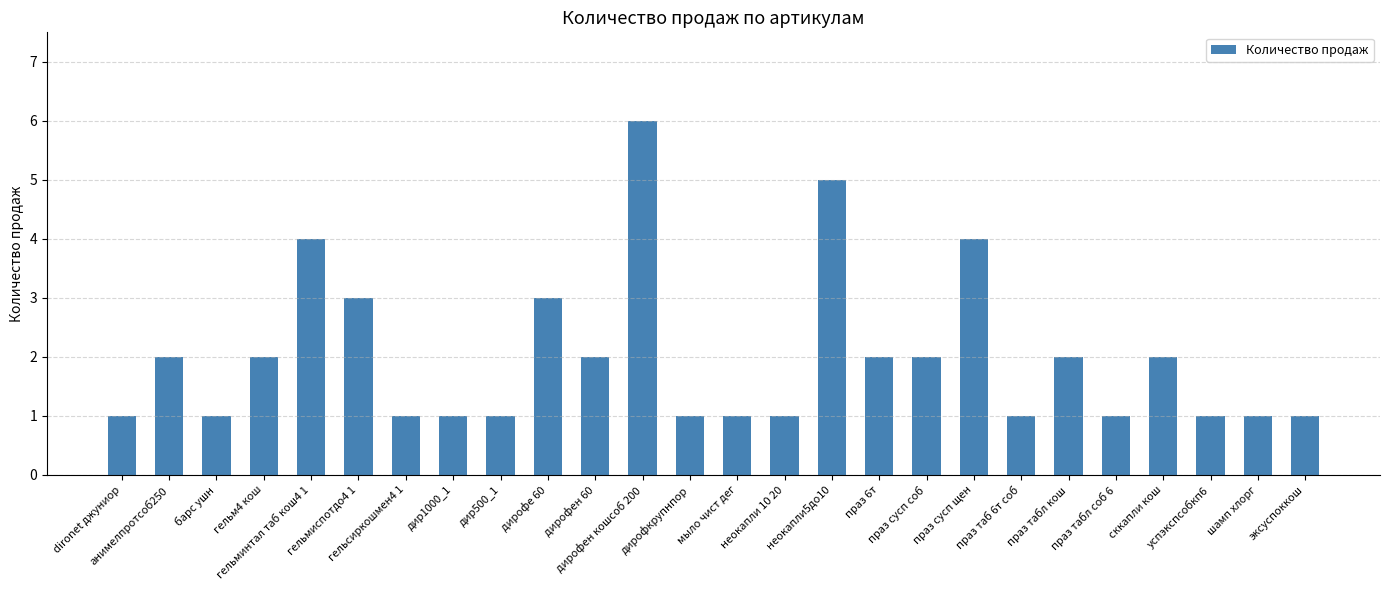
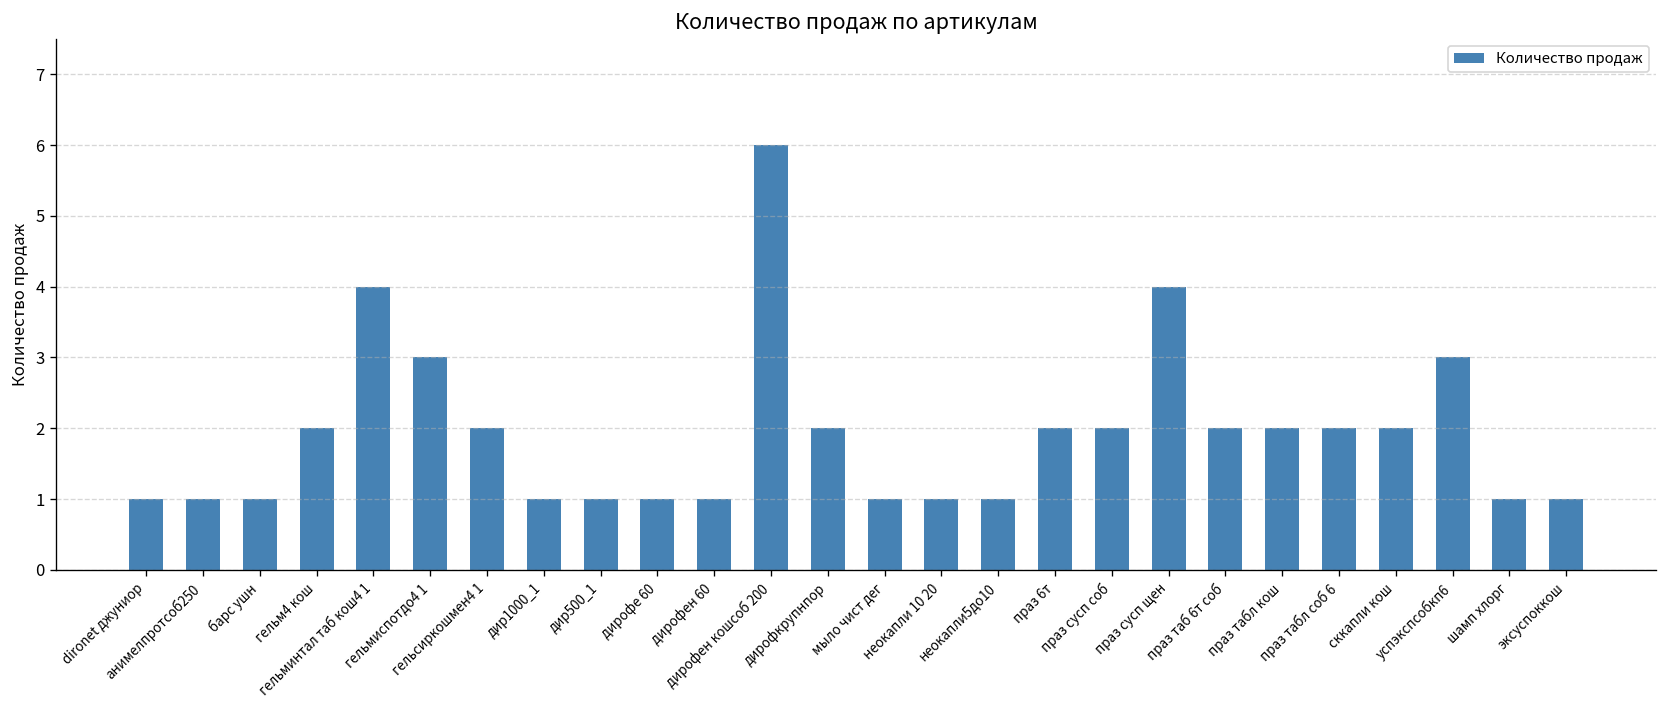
анимелпротсоб250: 2 -> 1
гельсиркошмен4 1: 1 -> 2
дирофе 60: 3 -> 1
дирофен 60: 2 -> 1
дирофкрупнпор: 1 -> 2
неокапли5до10: 5 -> 1
праз таб 6т соб: 1 -> 2
праз табл соб 6: 1 -> 2
успэкспсобкп6: 1 -> 3
